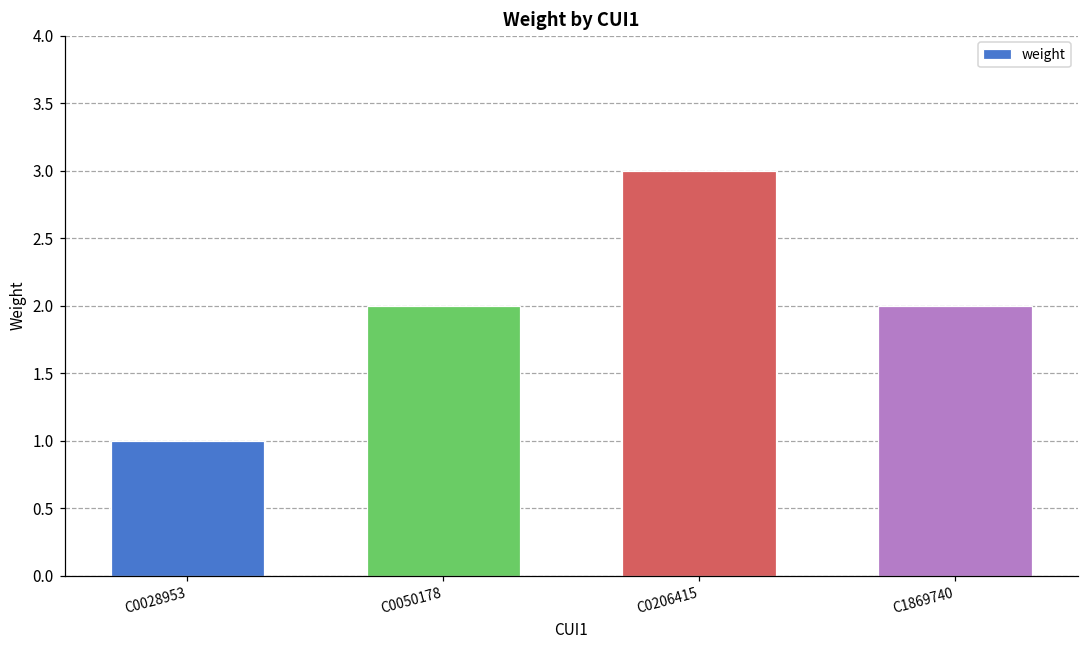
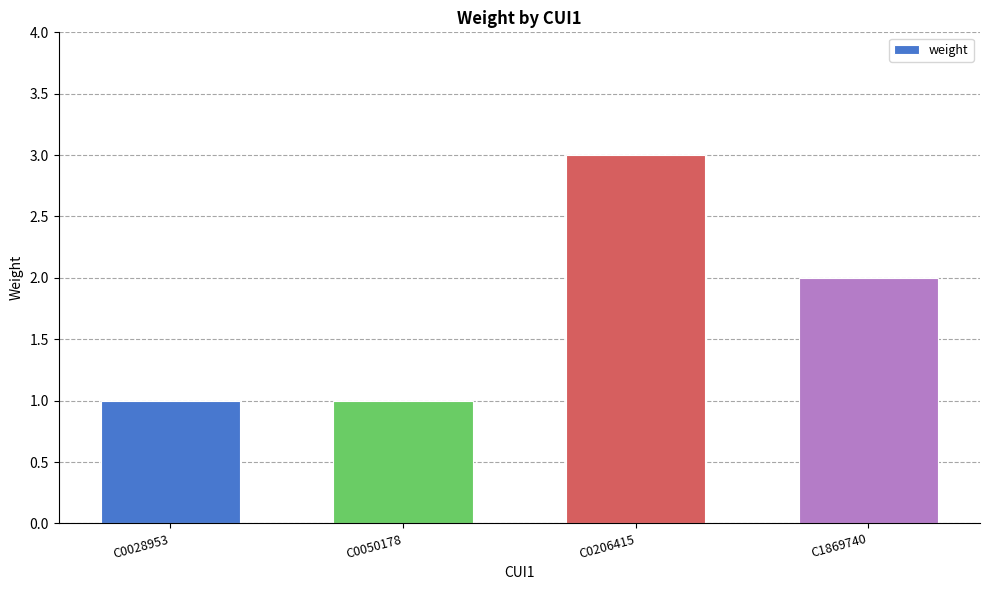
C0050178: 2 -> 1
